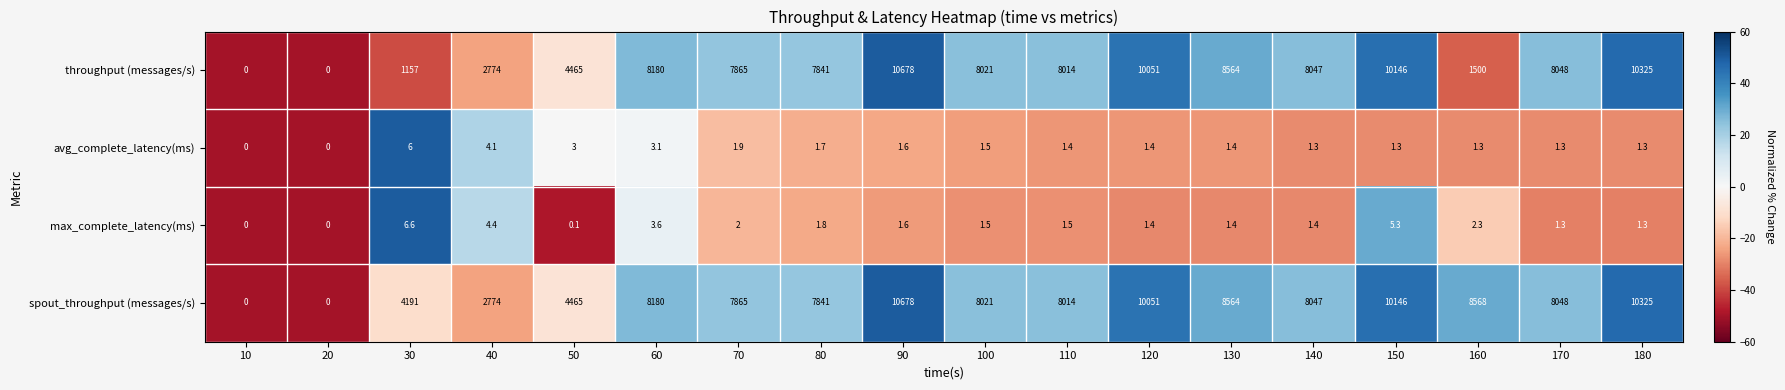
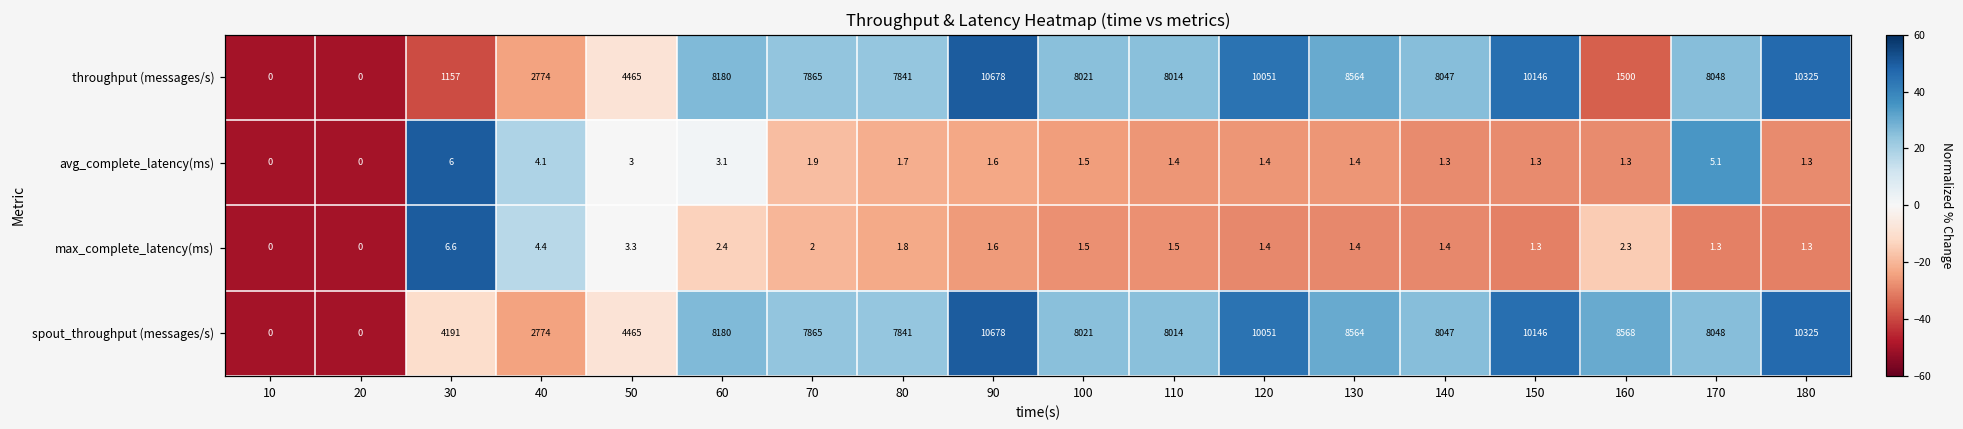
avg_complete_latency(ms), 170: 1.3 -> 5.1
max_complete_latency(ms), 50: 0.1 -> 3.3
max_complete_latency(ms), 60: 3.6 -> 2.4
max_complete_latency(ms), 150: 5.3 -> 1.3
